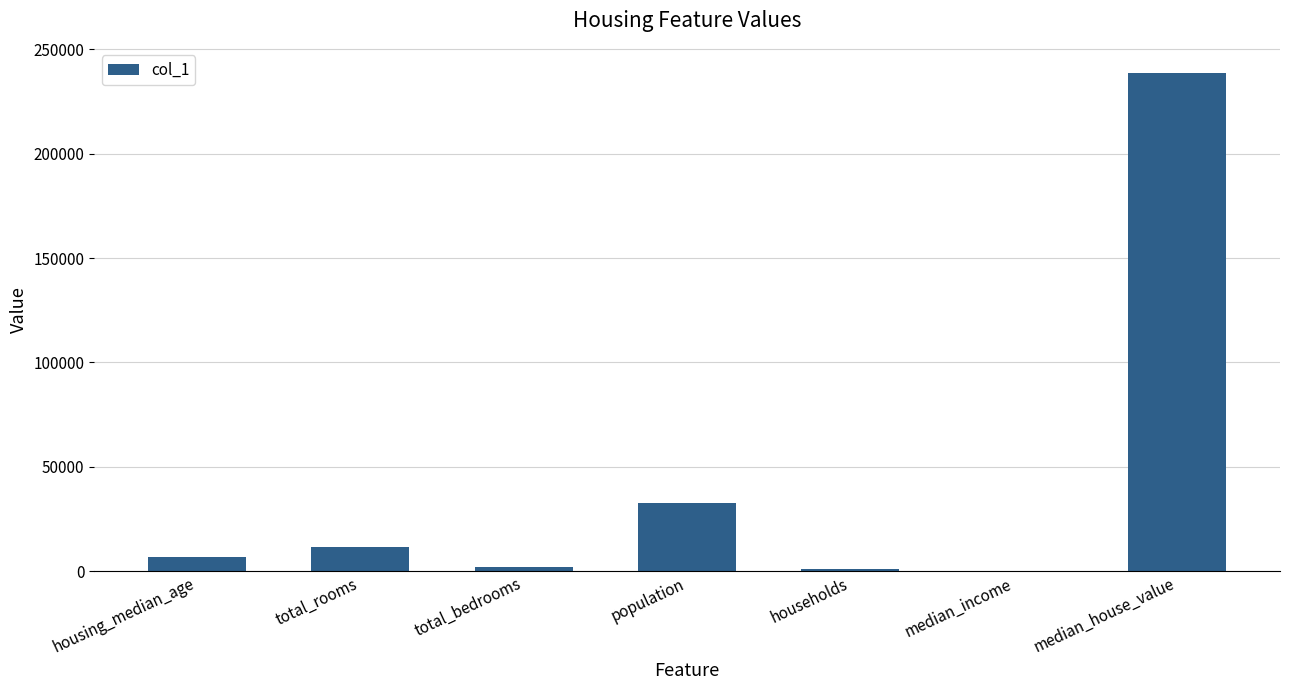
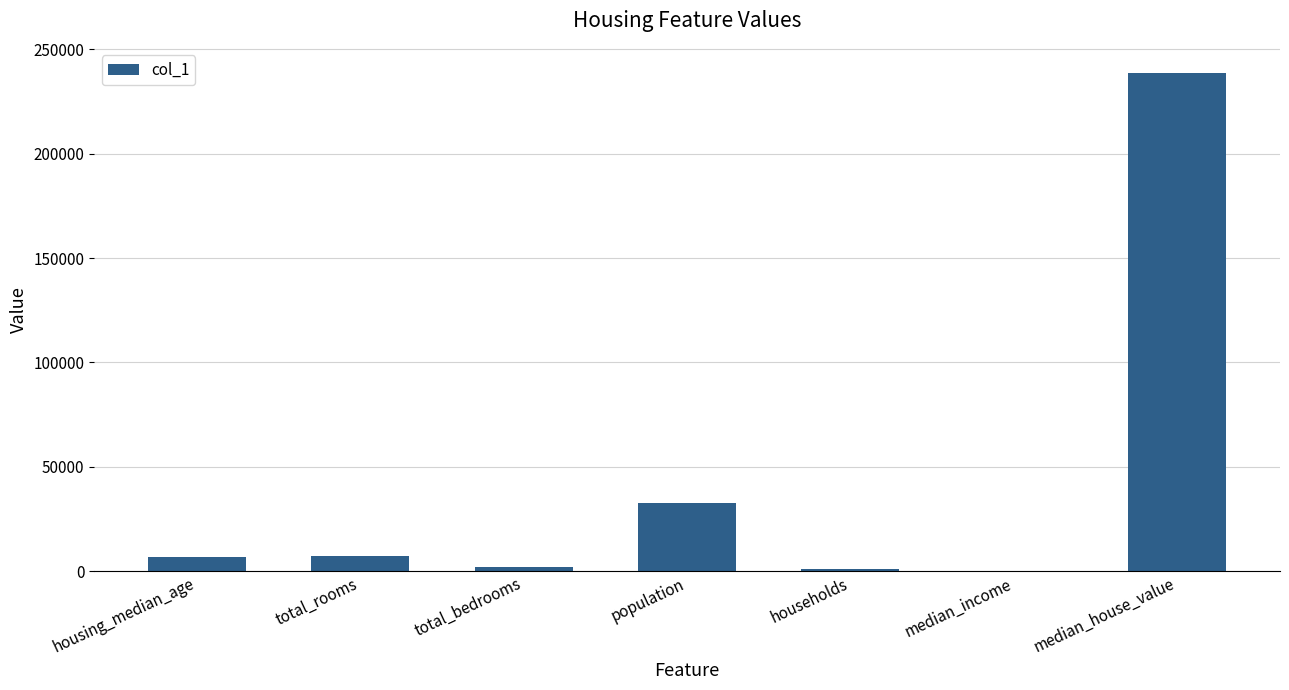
total_rooms: 12000 -> 7000
